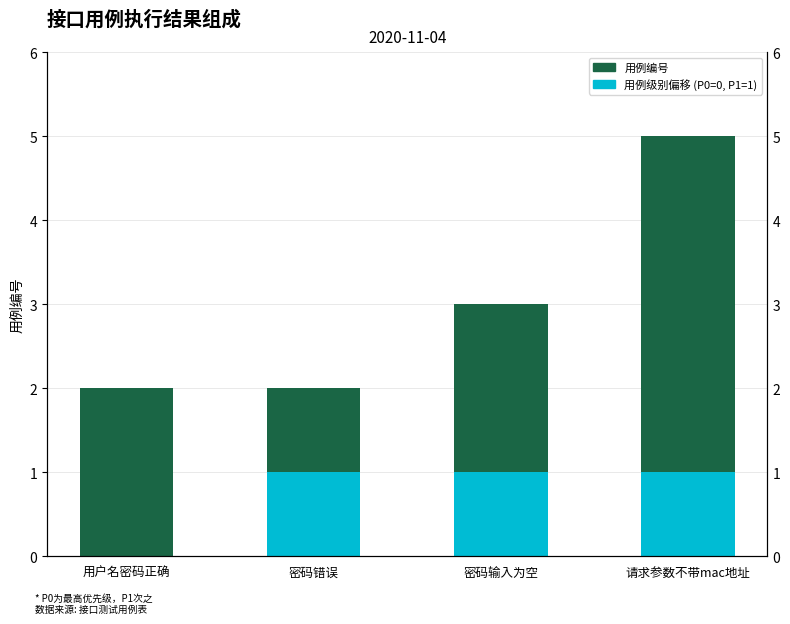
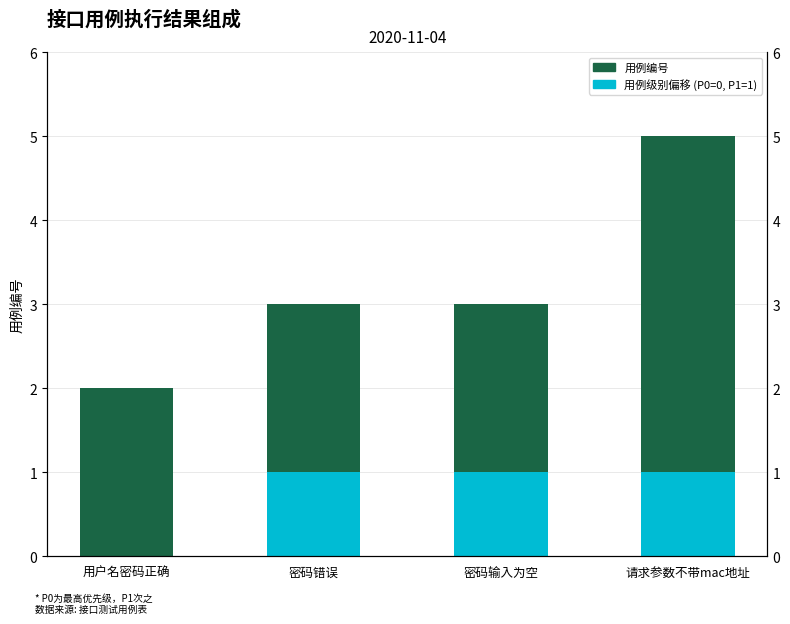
用例编号, 密码错误: 1 -> 2
